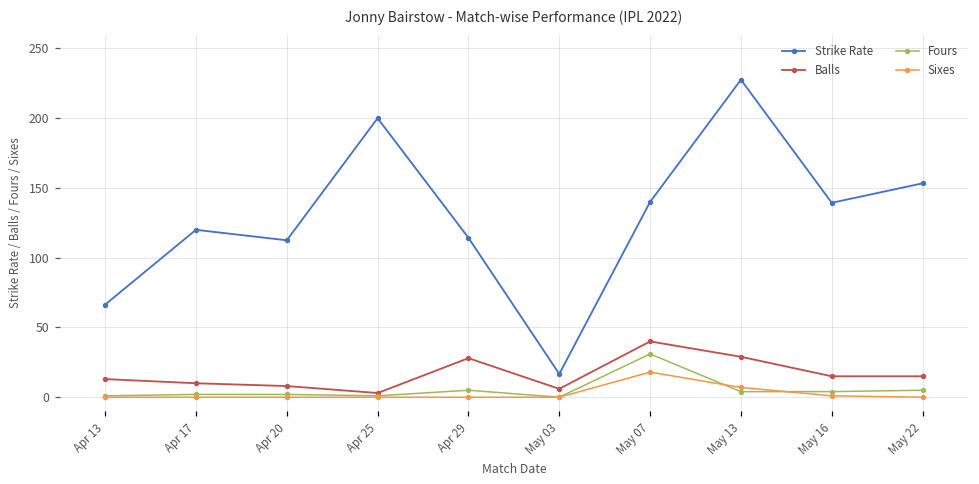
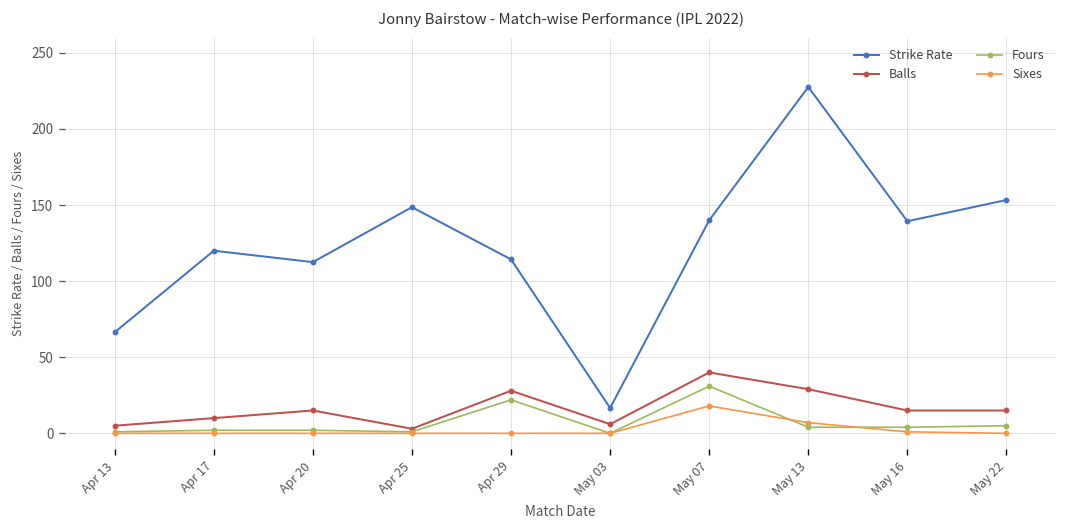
Balls, Apr 13: 13 -> 5
Balls, Apr 20: 8 -> 15
Strike Rate, Apr 25: 200 -> 149
Fours, Apr 29: 5 -> 22
